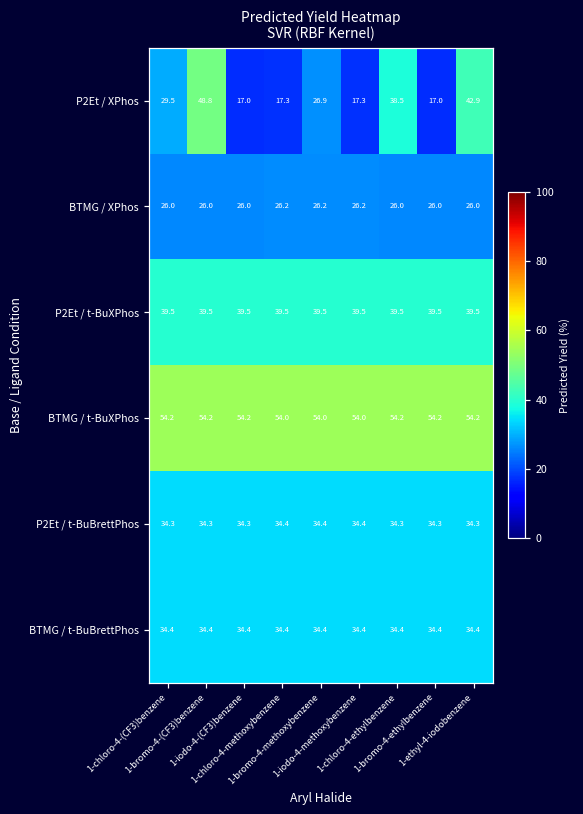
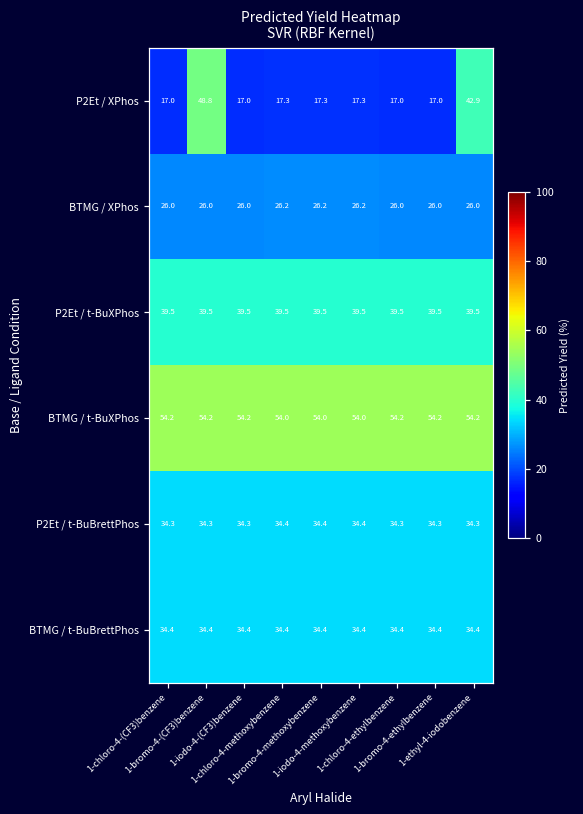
P2Et / XPhos, 1-chloro-4-(CF3)benzene: 29.5 -> 17.0
P2Et / XPhos, 1-bromo-4-methoxybenzene: 26.9 -> 17.3
P2Et / XPhos, 1-chloro-4-ethylbenzene: 38.5 -> 17.0
